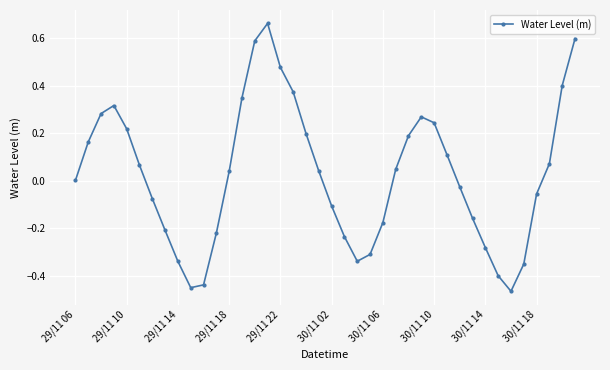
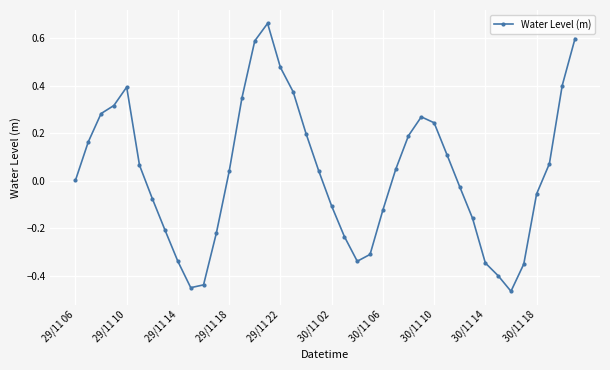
29/11 10: 0.22 -> 0.39
30/11 06: -0.18 -> -0.12
30/11 14: -0.28 -> -0.35
